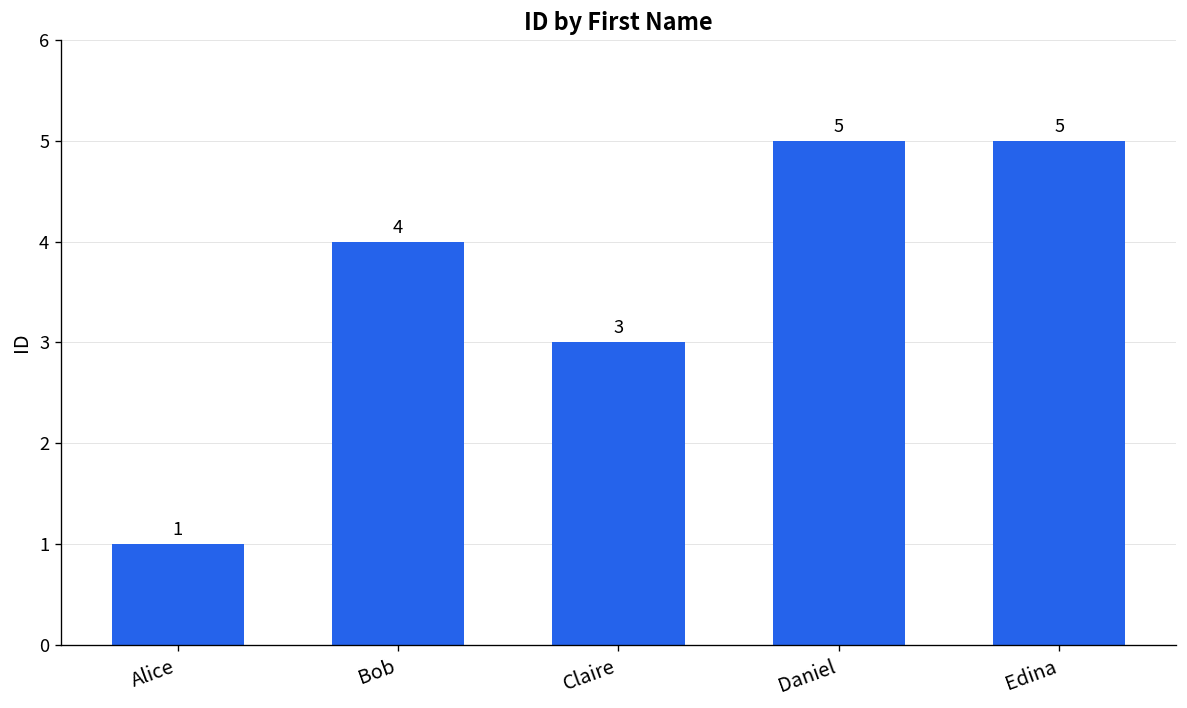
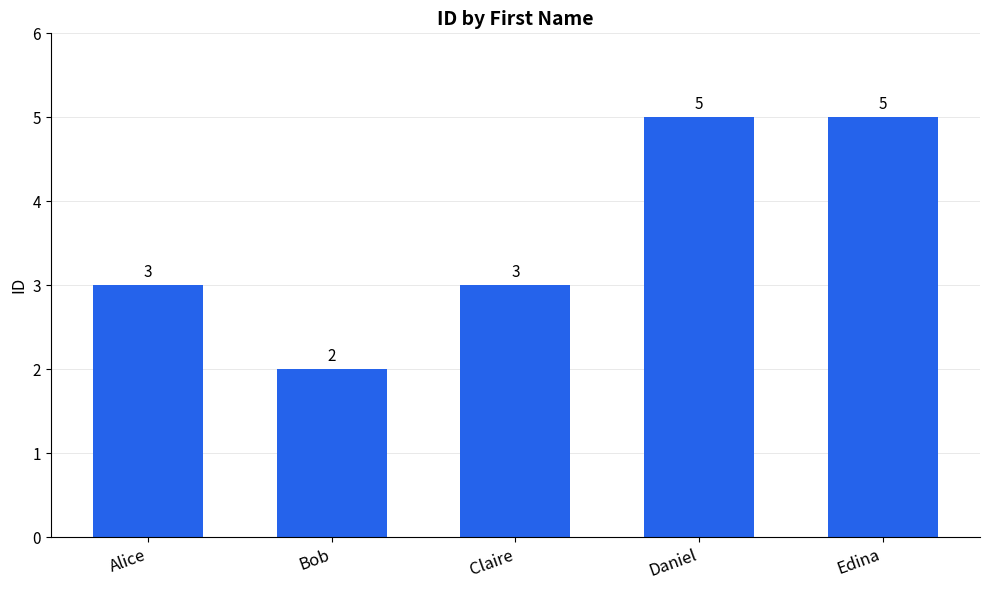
Alice: 1 -> 3
Bob: 4 -> 2
